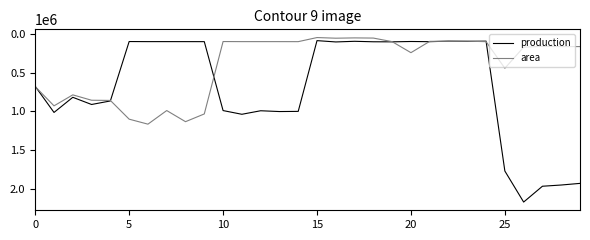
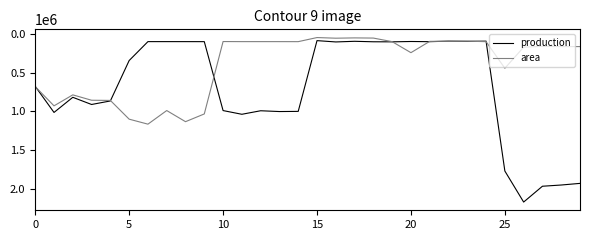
production, 5: 100000 -> 300000
